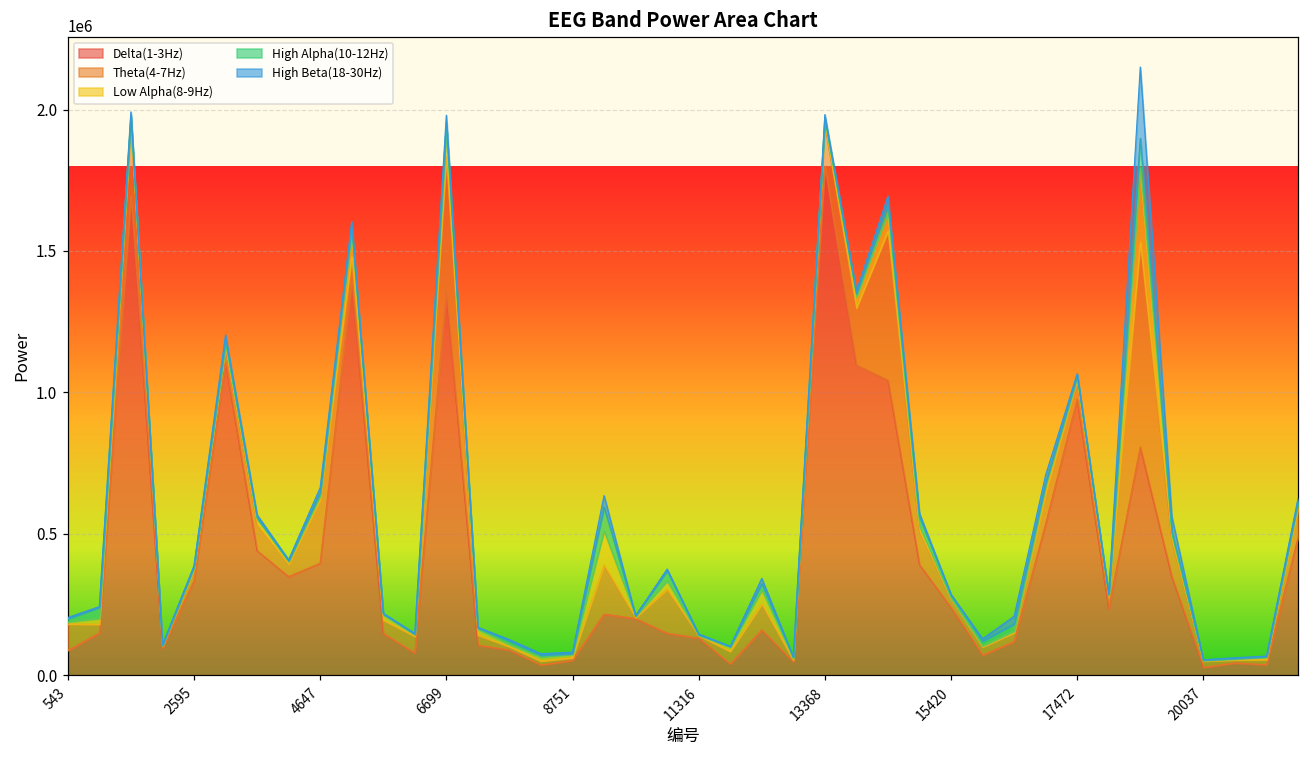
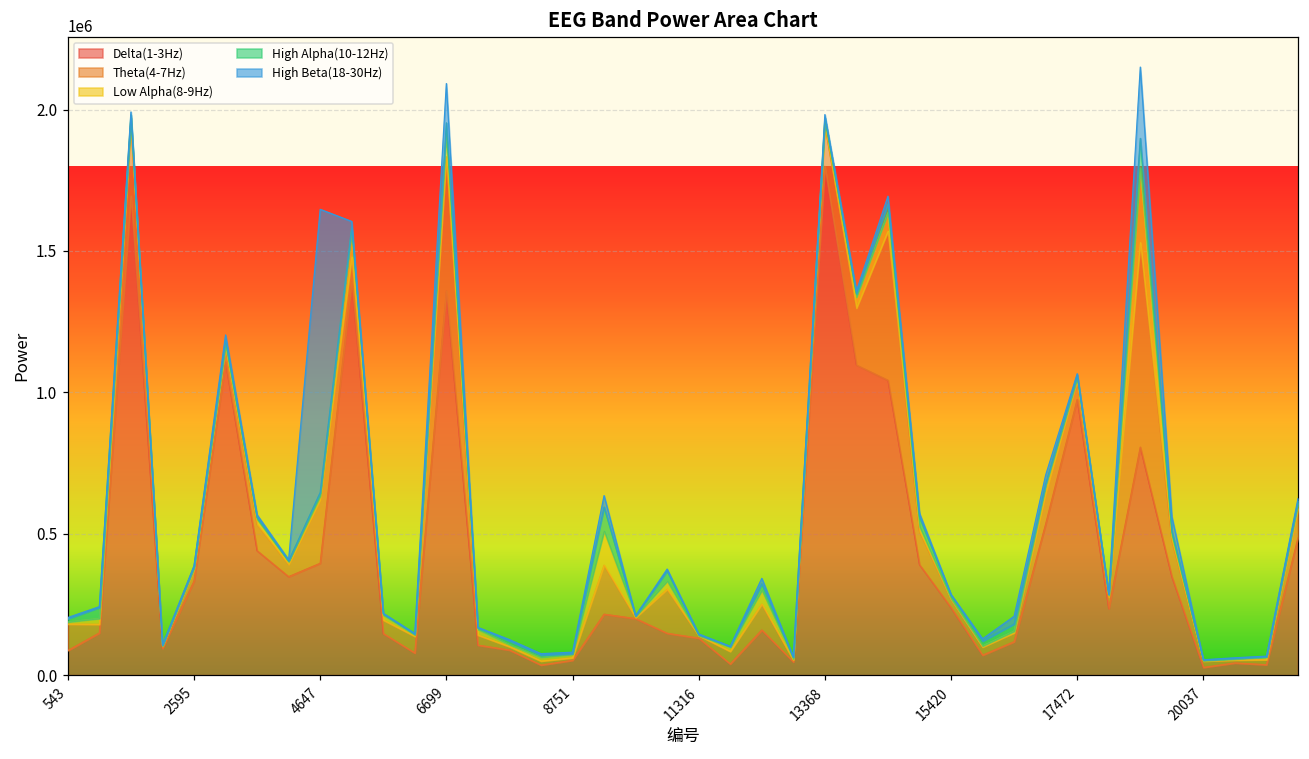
High Beta(18-30Hz), 4647: 20000 -> 1000000
High Beta(18-30Hz), 6699: 30000 -> 140000
